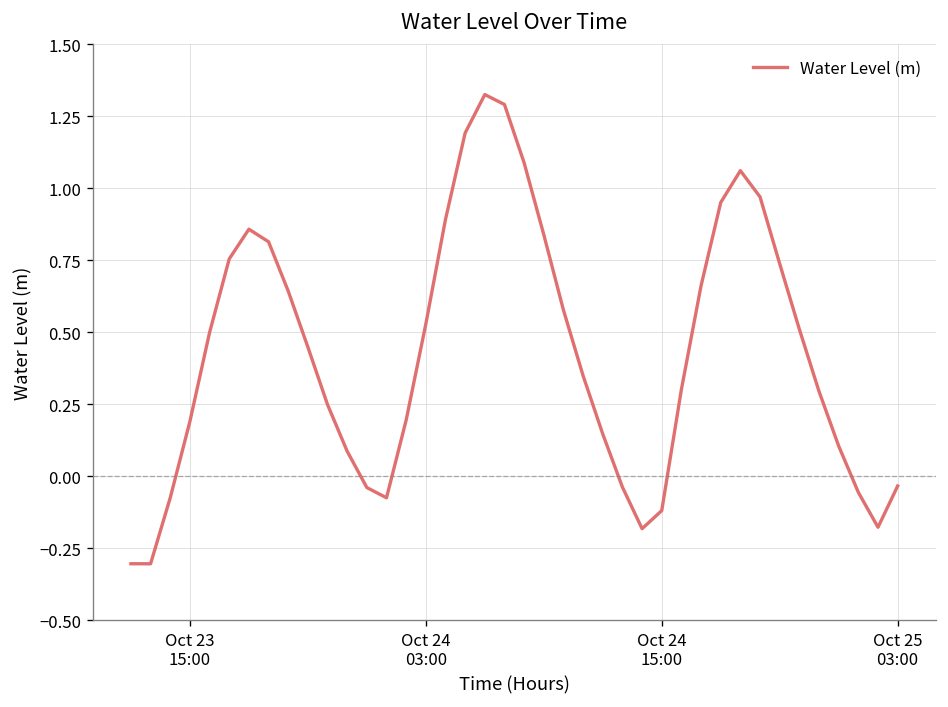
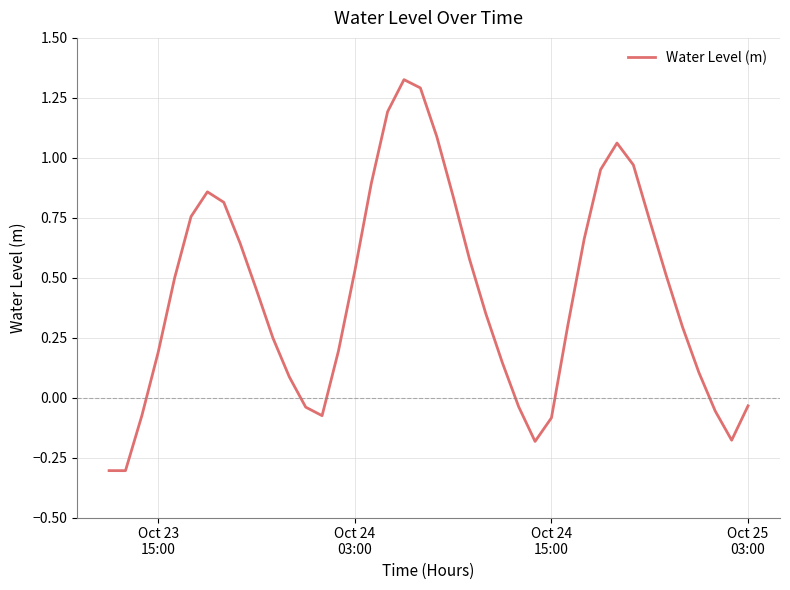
Oct 24 15:00: -0.12 -> -0.08
